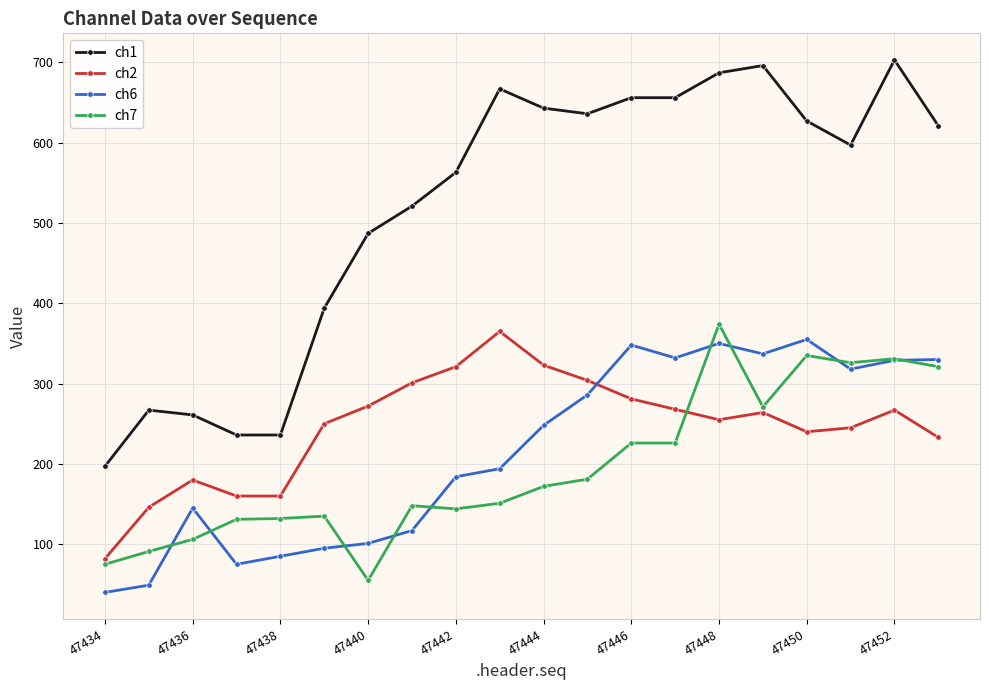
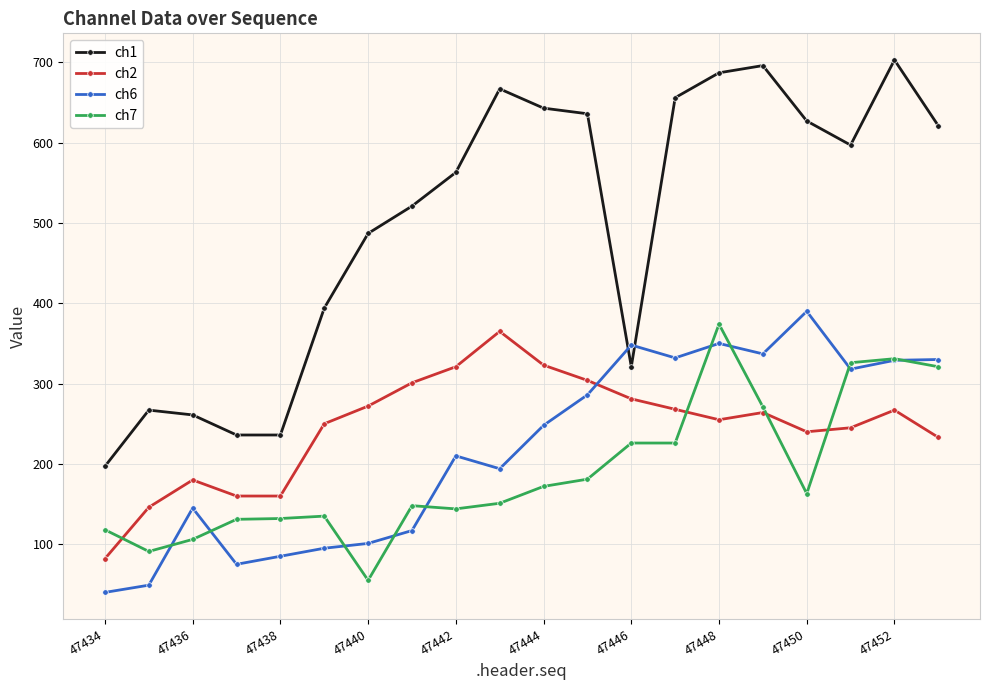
ch7, 47434: 80 -> 120
ch6, 47442: 180 -> 210
ch1, 47446: 660 -> 320
ch6, 47450: 360 -> 390
ch7, 47450: 340 -> 160
